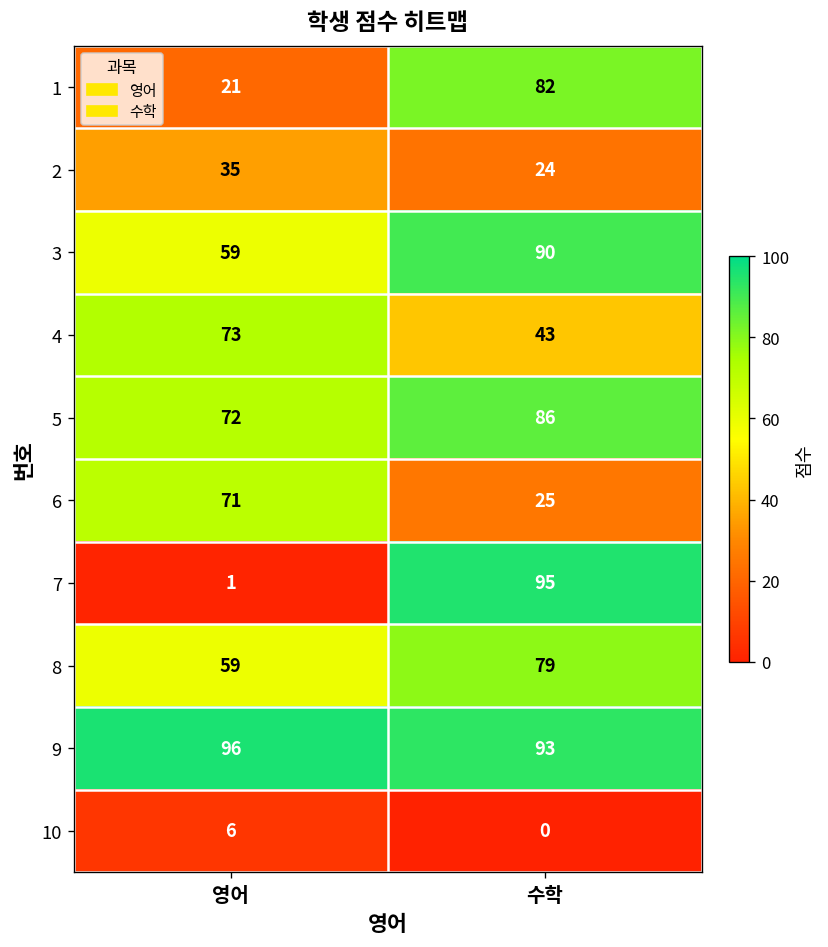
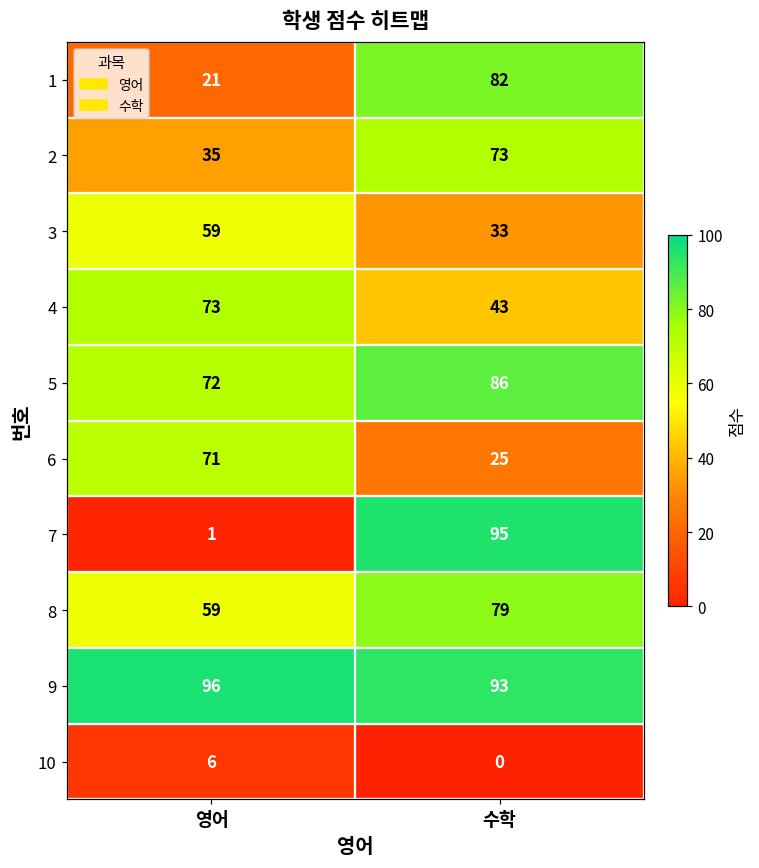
2, 수학: 24 -> 73
3, 수학: 90 -> 33
